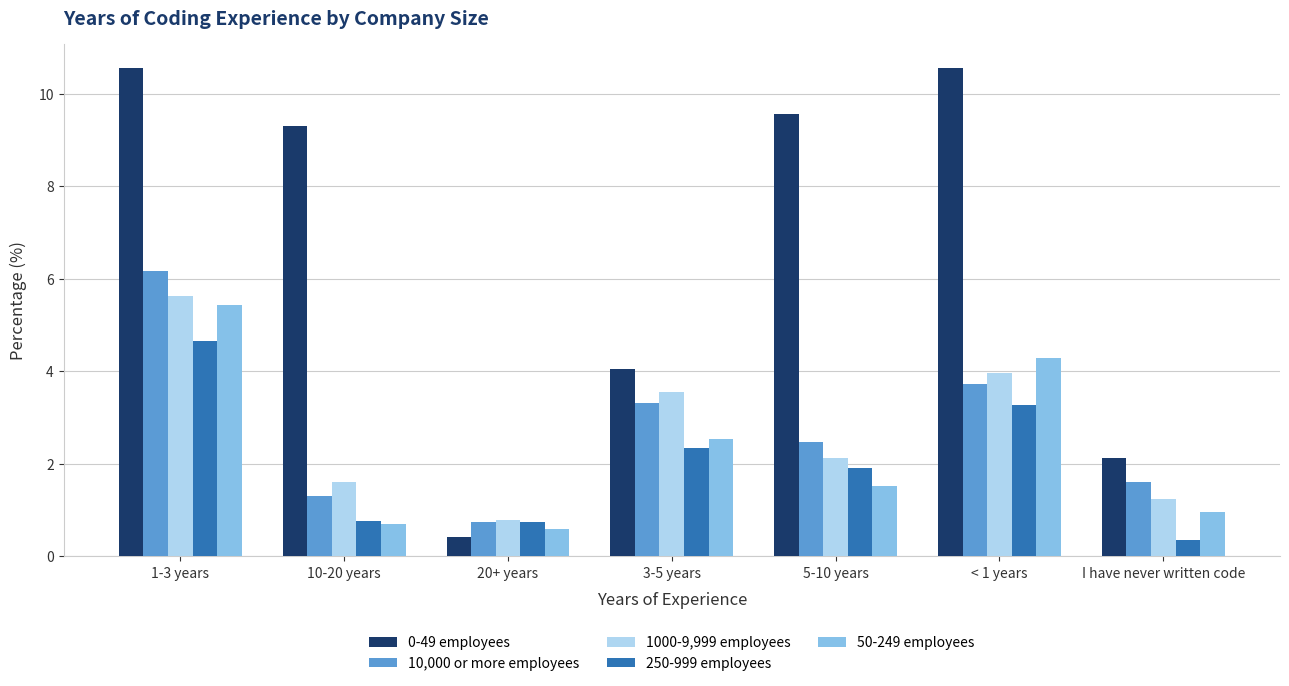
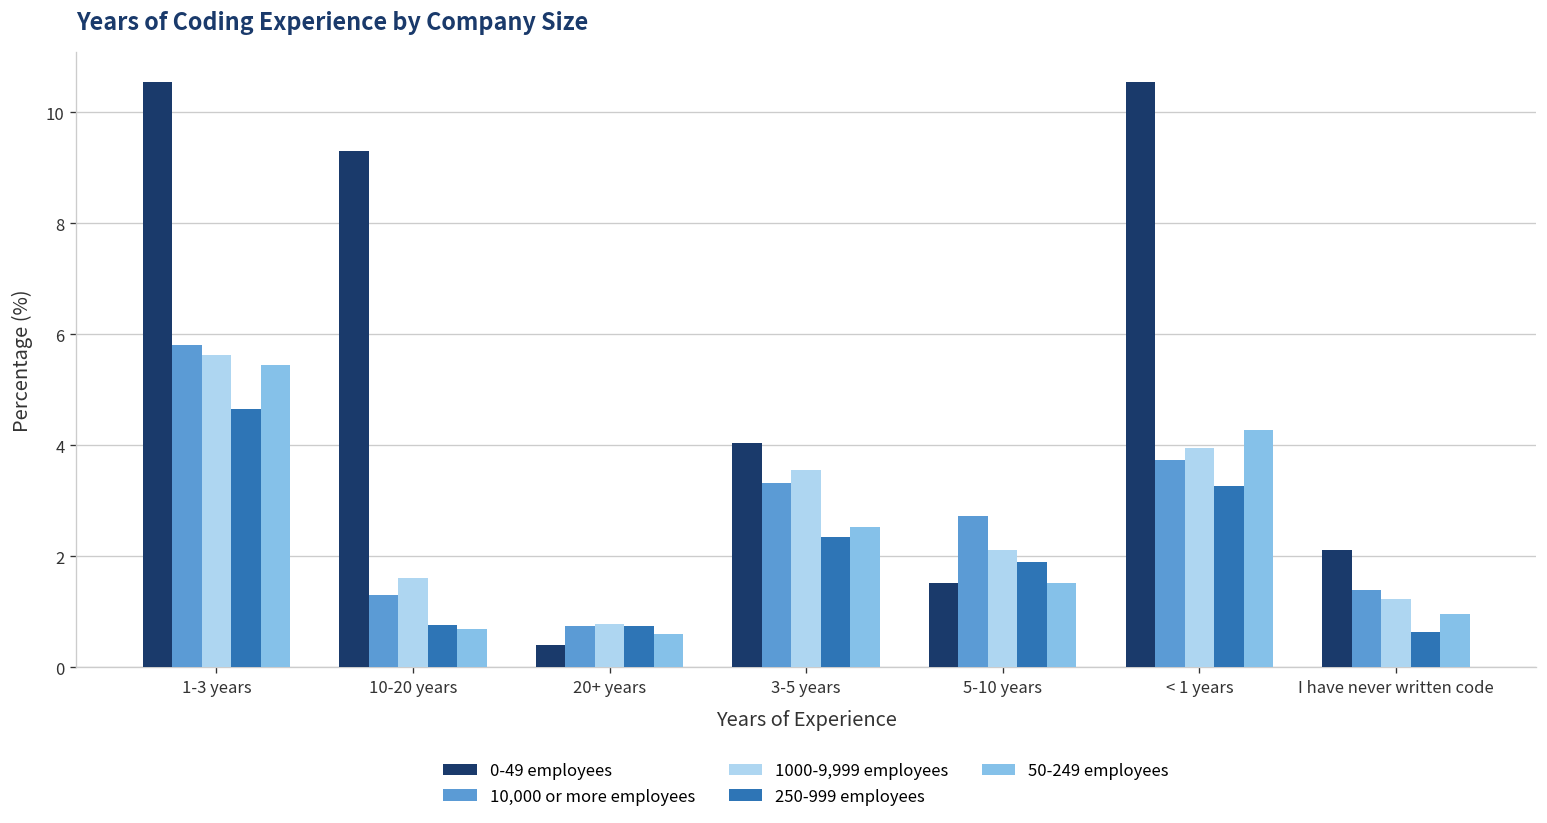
10,000 or more employees, 1-3 years: 6.2 -> 5.8
0-49 employees, 5-10 years: 9.6 -> 1.5
10,000 or more employees, 5-10 years: 2.5 -> 2.7
10,000 or more employees, I have never written code: 1.6 -> 1.4
250-999 employees, I have never written code: 0.4 -> 0.6
